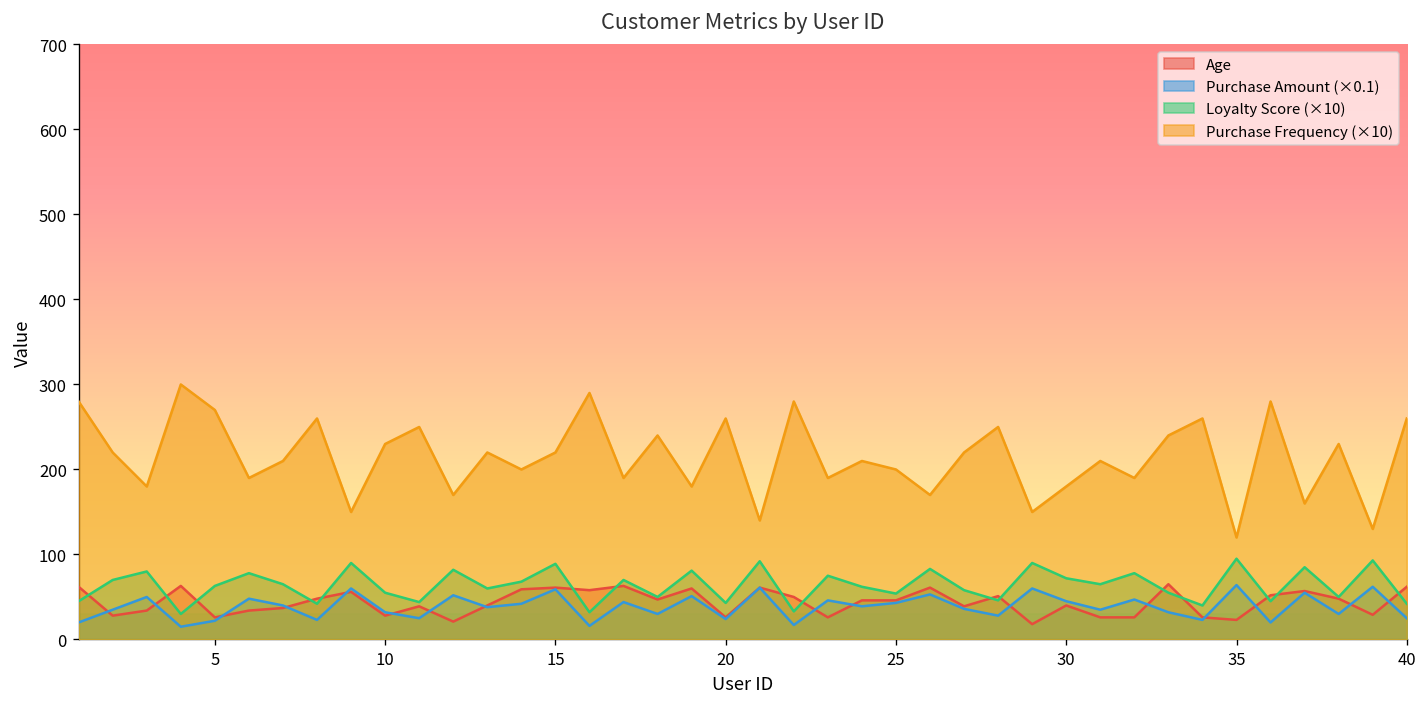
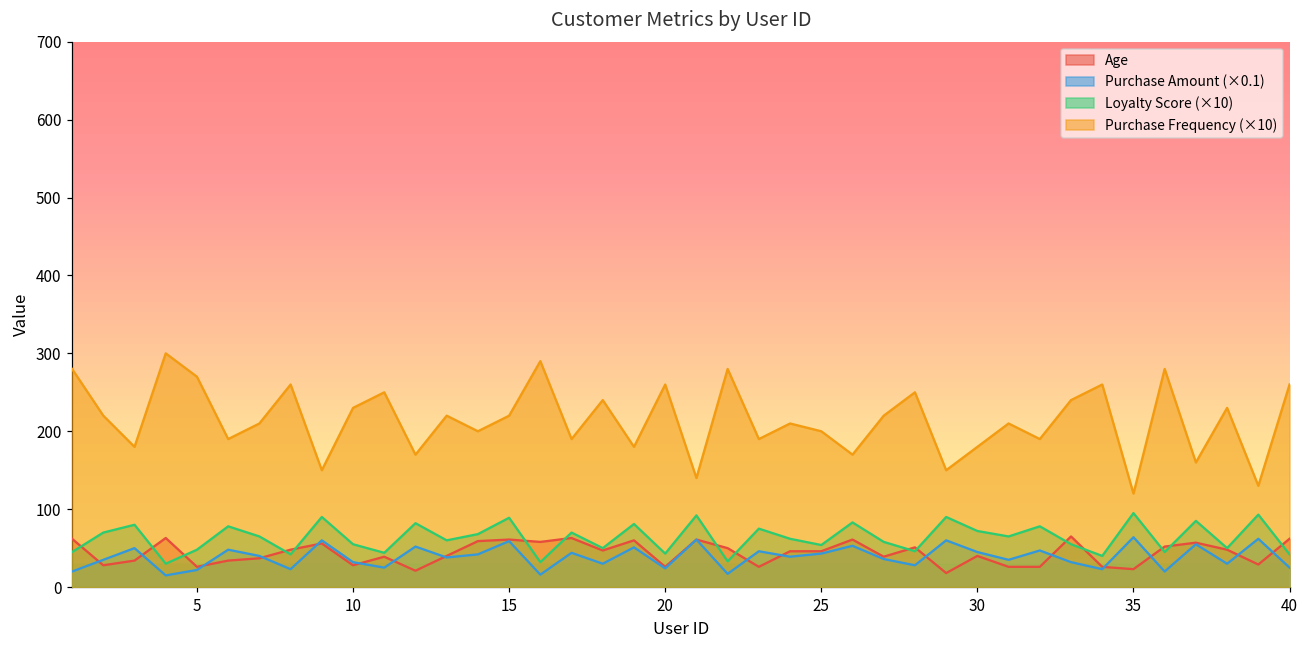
Loyalty Score (×10), 5: 60 -> 50
